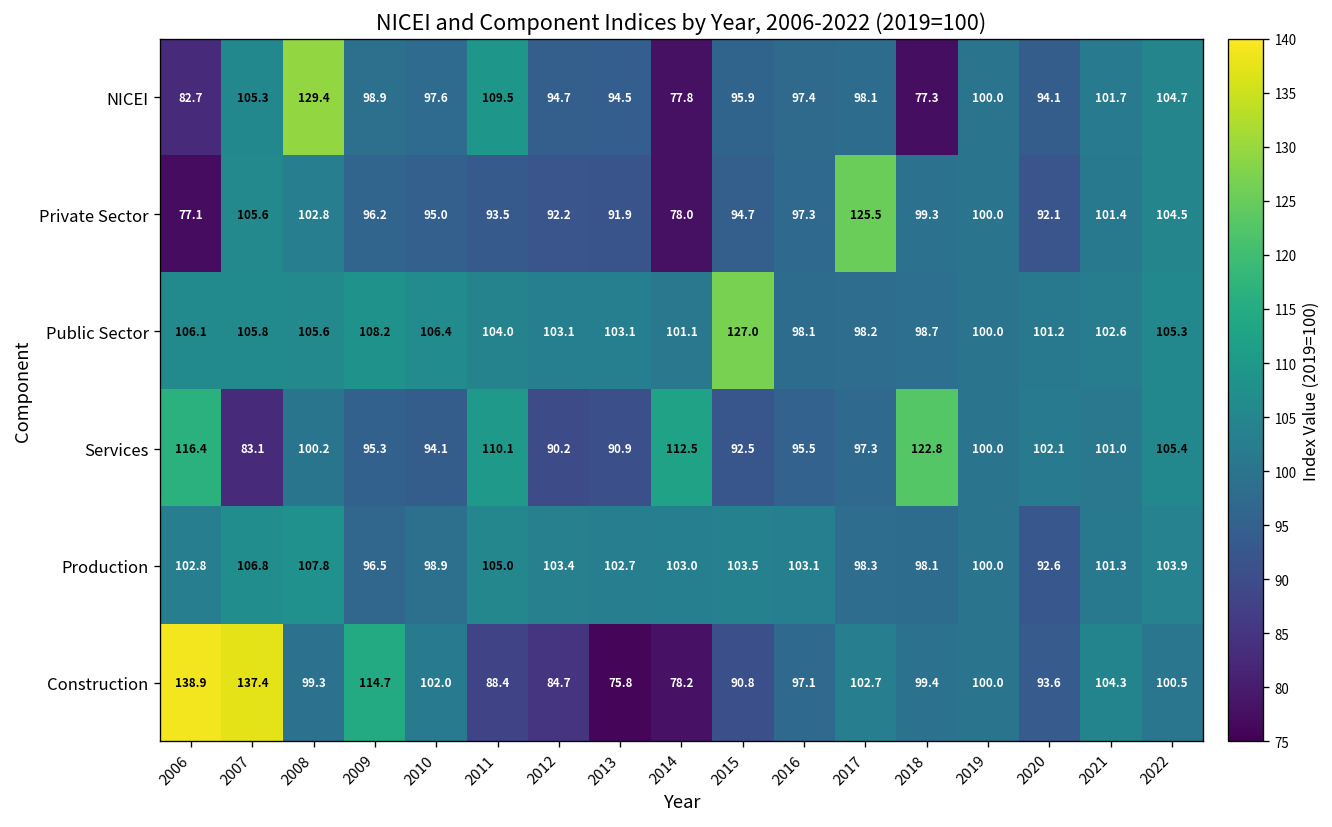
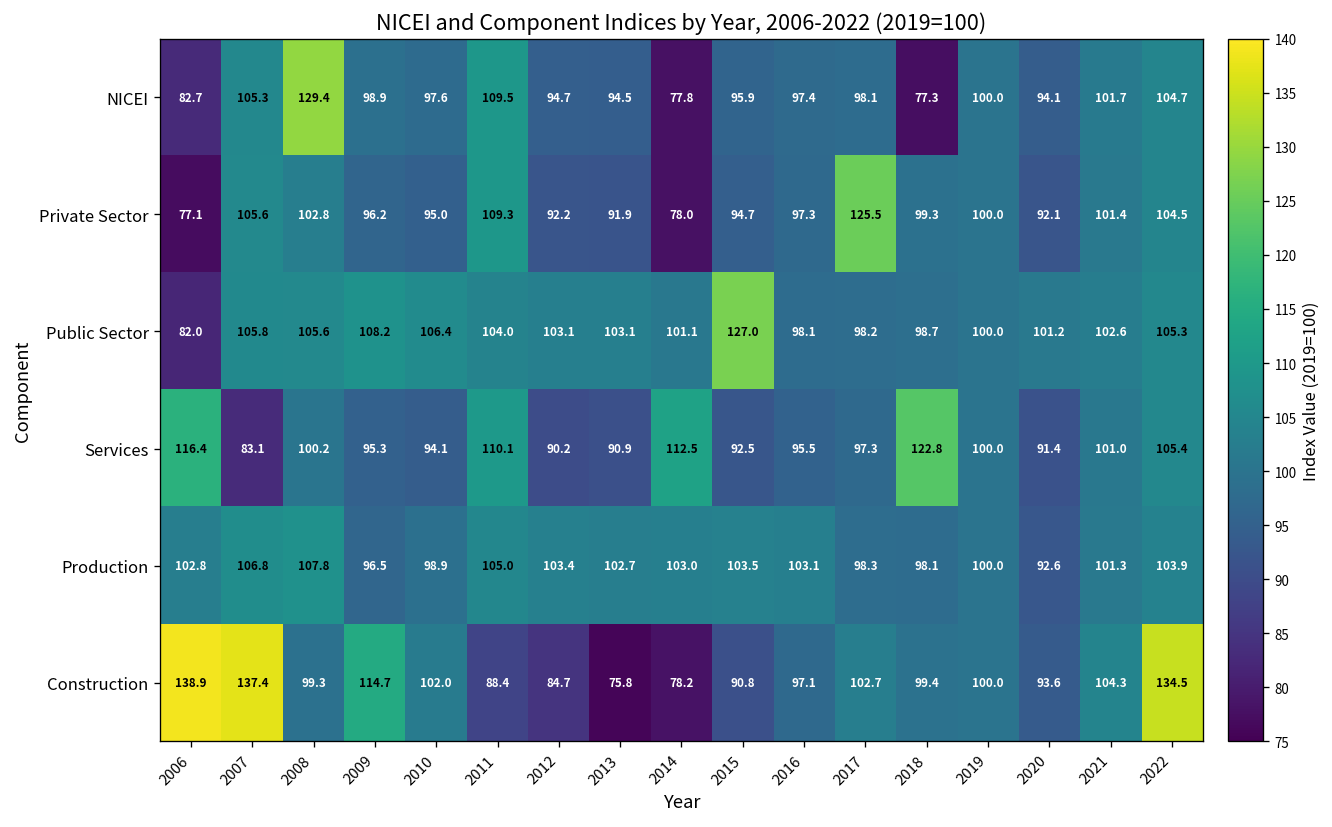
Private Sector, 2011: 93.5 -> 109.3
Public Sector, 2006: 106.1 -> 82.0
Services, 2020: 102.1 -> 91.4
Construction, 2022: 100.5 -> 134.5
